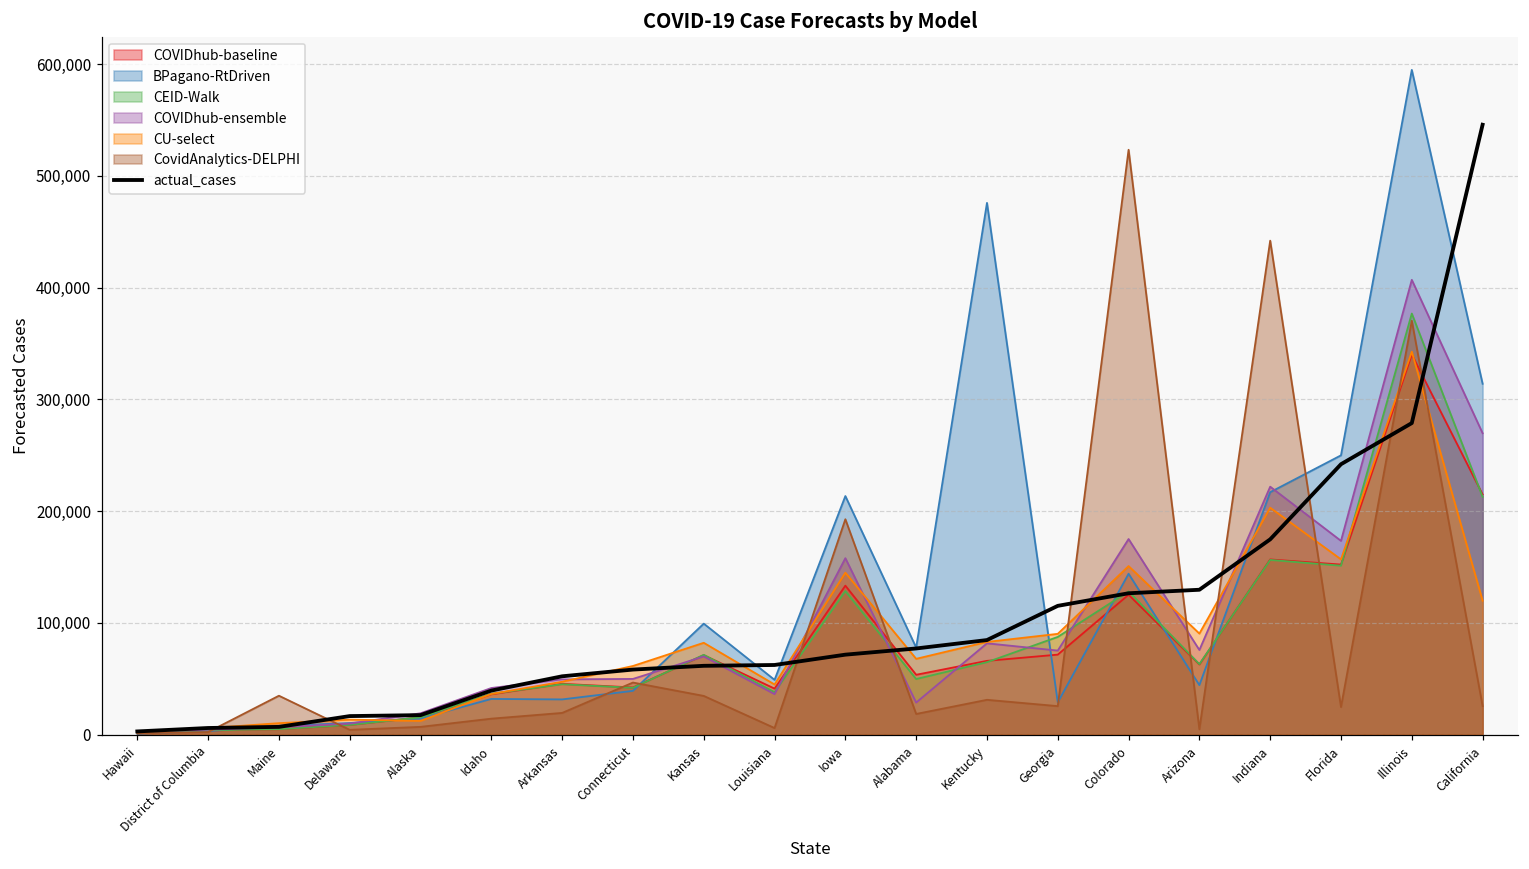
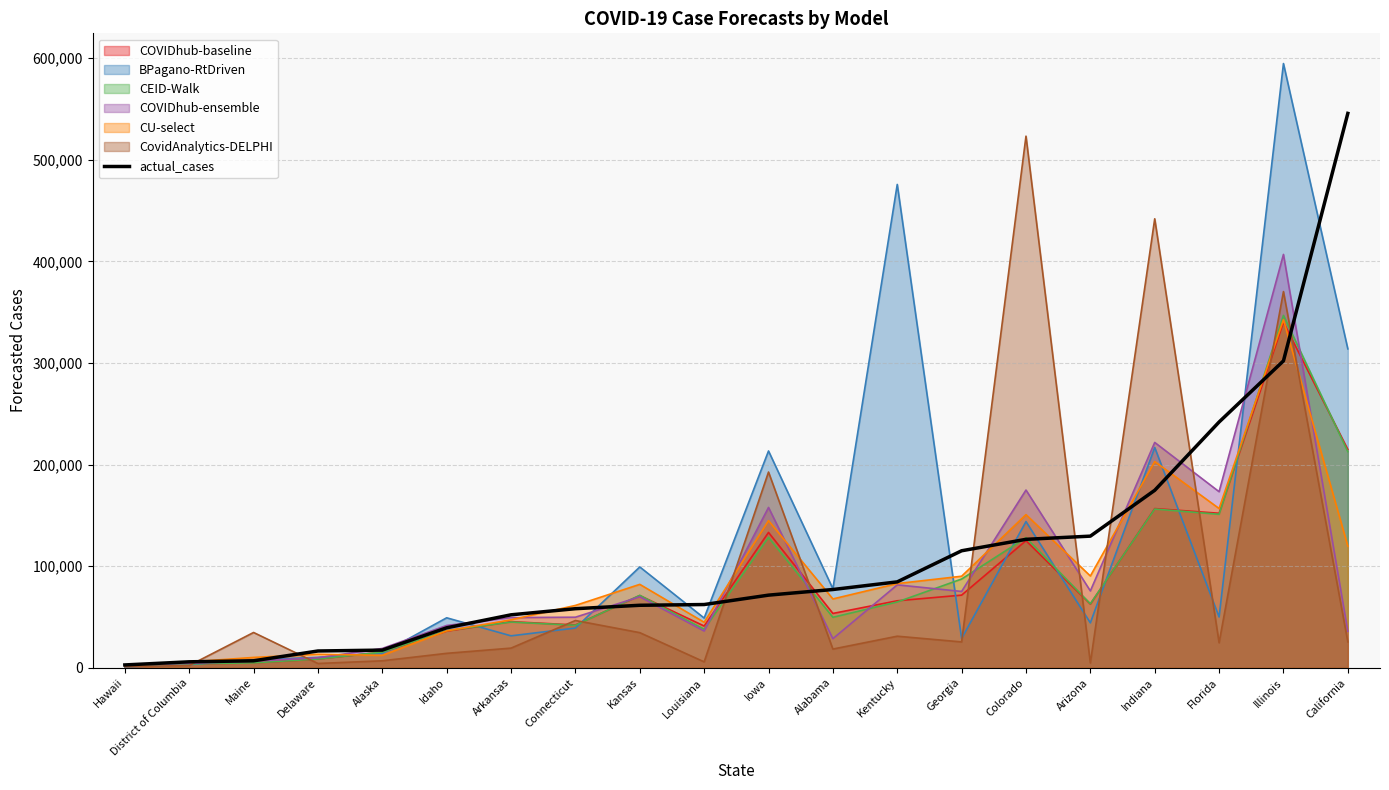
BPagano-RtDriven, Idaho: 32,000 -> 49,000
BPagano-RtDriven, Florida: 250,000 -> 50,000
CEID-Walk, Illinois: 377,000 -> 347,000
actual_cases, Illinois: 279,000 -> 302,000
COVIDhub-ensemble, California: 270,000 -> 36,000
